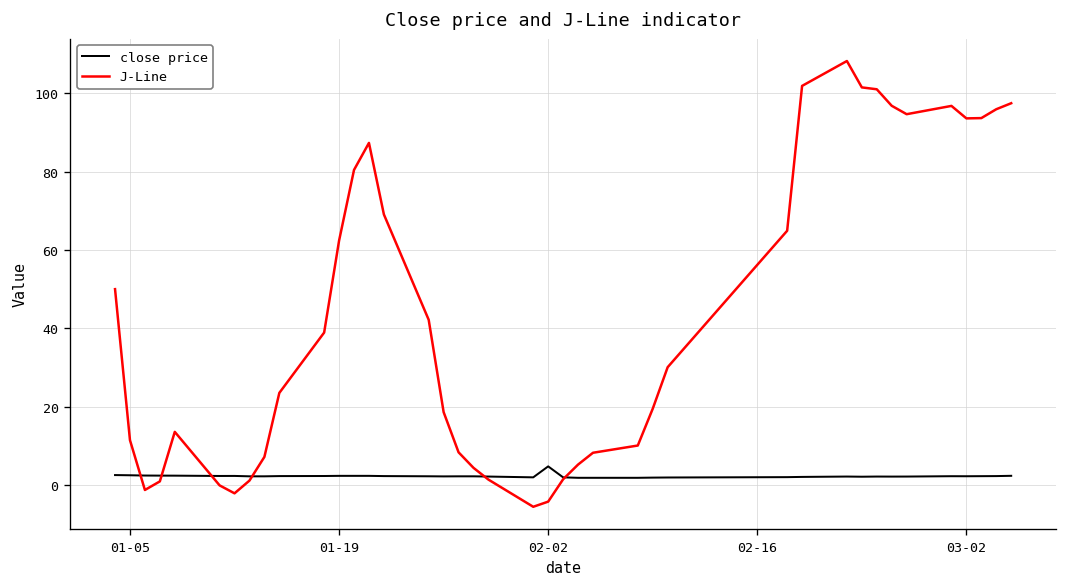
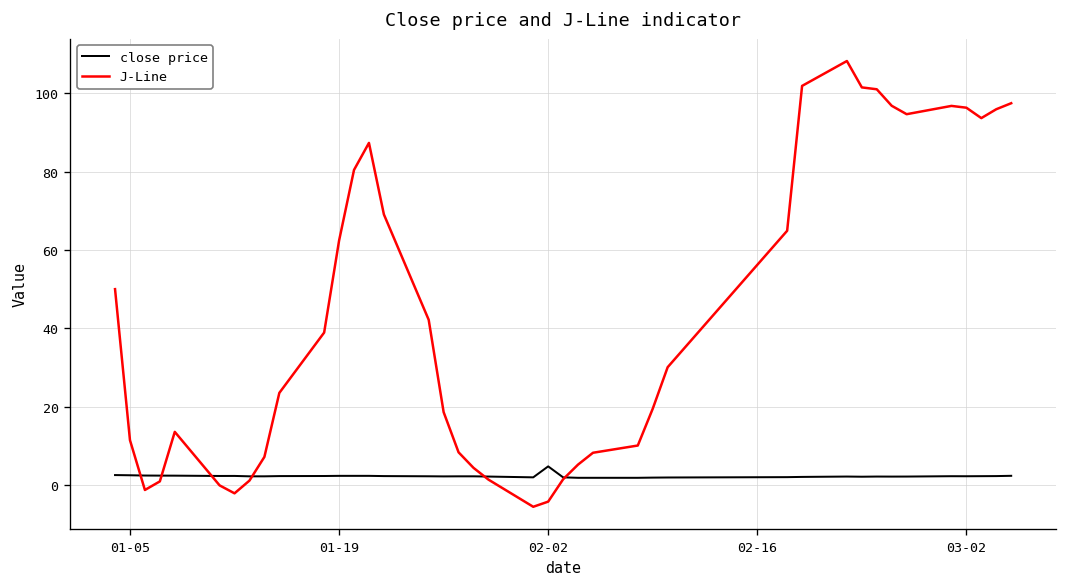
J-Line, 03-02: 94 -> 96
